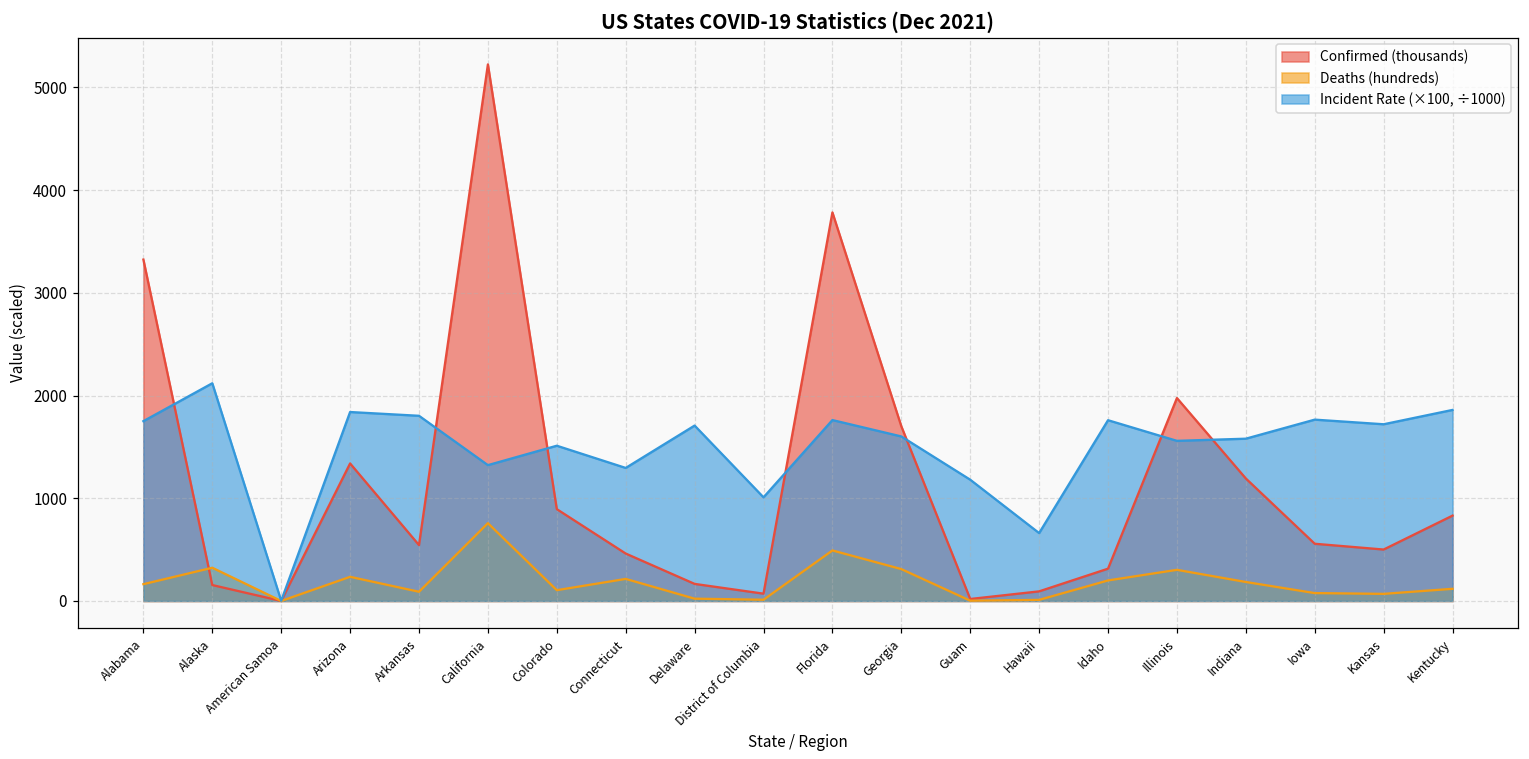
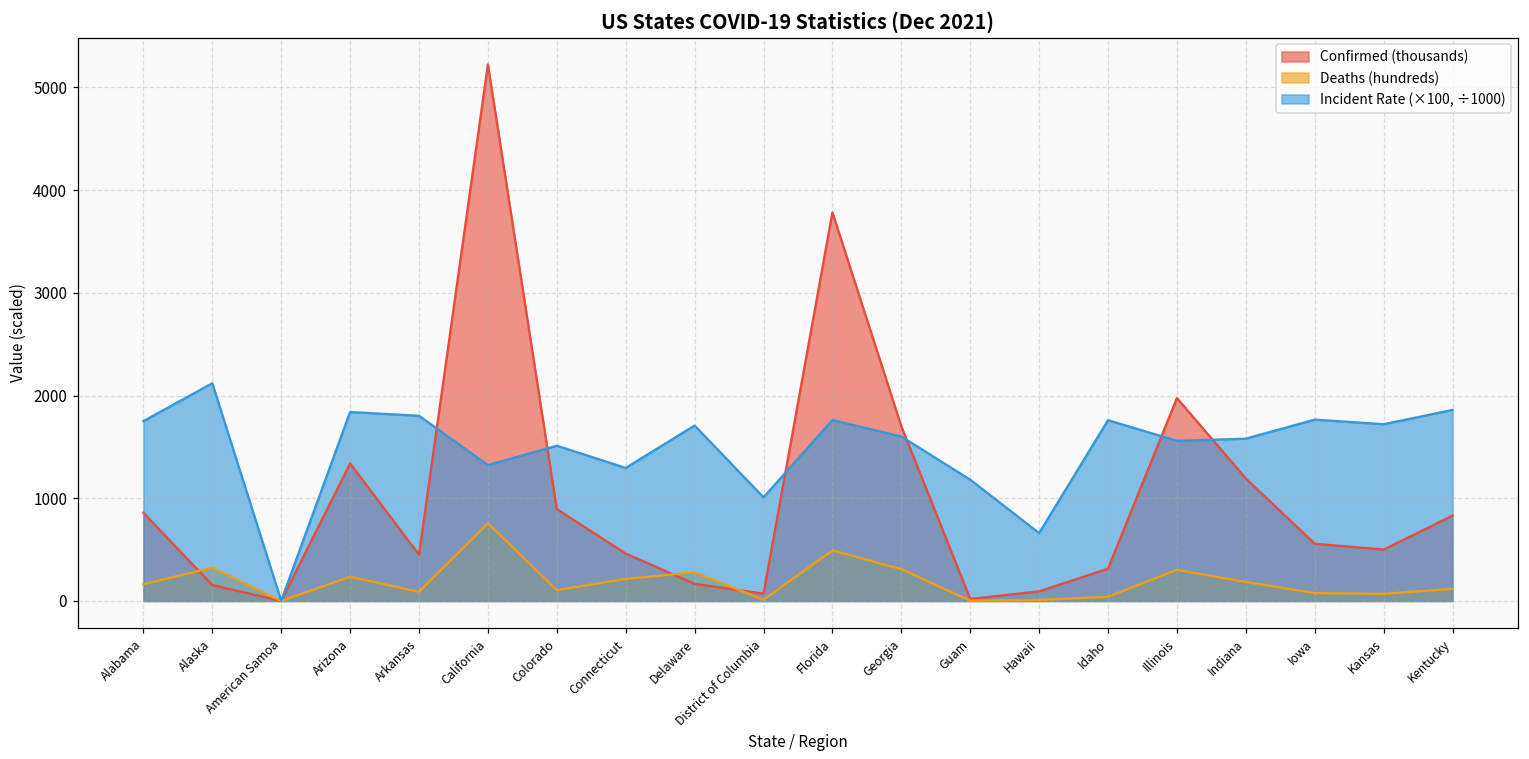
Confirmed (thousands), Alabama: 3300 -> 900
Confirmed (thousands), Arkansas: 540 -> 450
Deaths (hundreds), Delaware: 0 -> 300
Deaths (hundreds), Idaho: 200 -> 0
